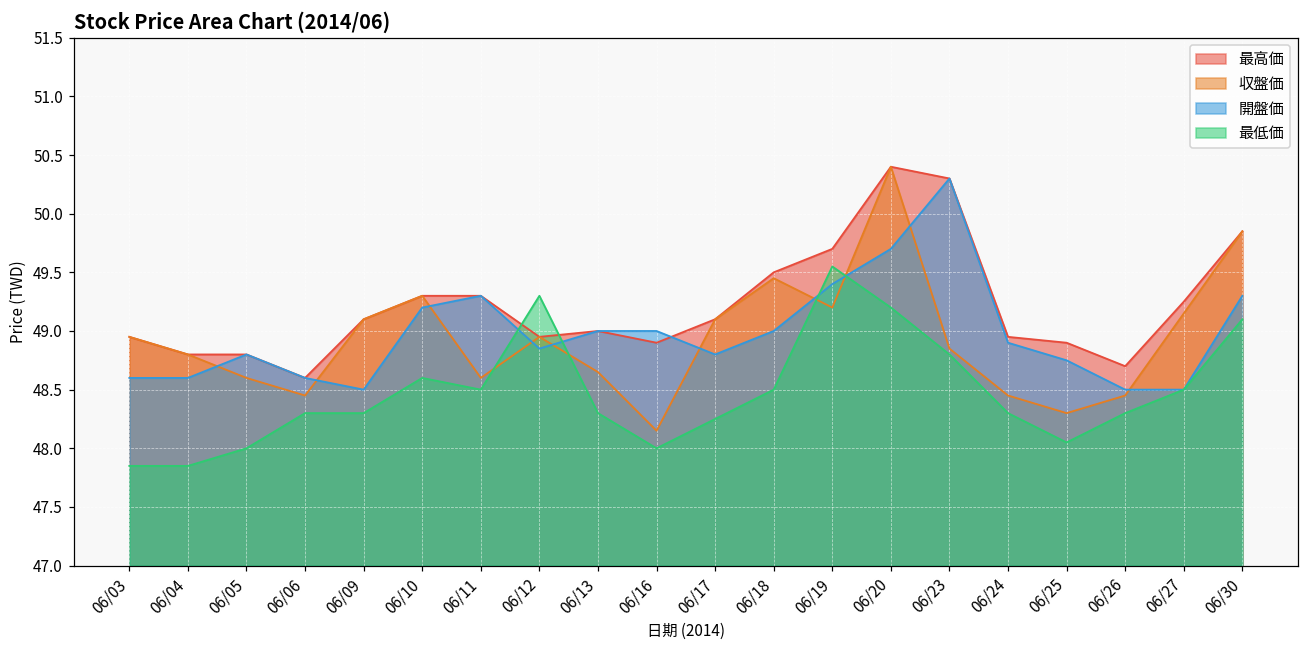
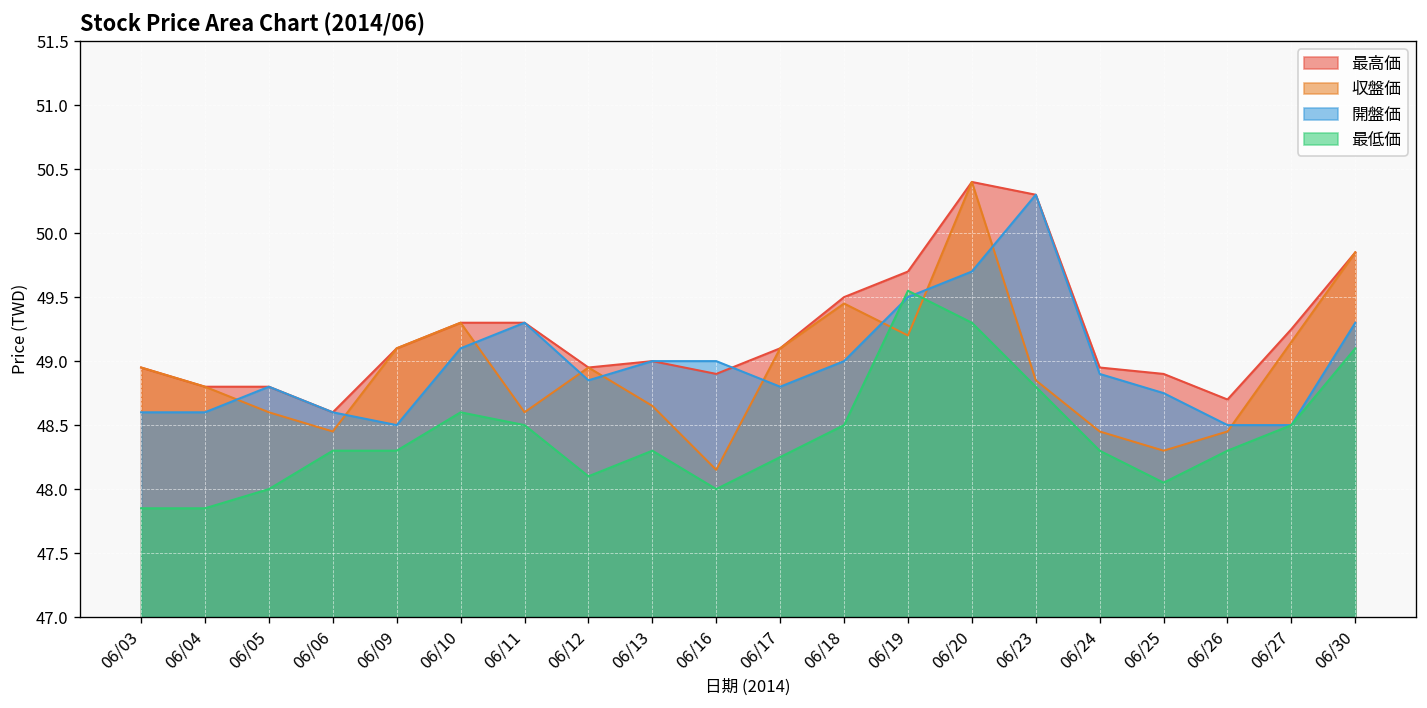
開盤価, 06/10: 49.2 -> 49.1
最低価, 06/12: 49.3 -> 48.1
開盤価, 06/19: 49.4 -> 49.5
最低価, 06/20: 49.2 -> 49.3
